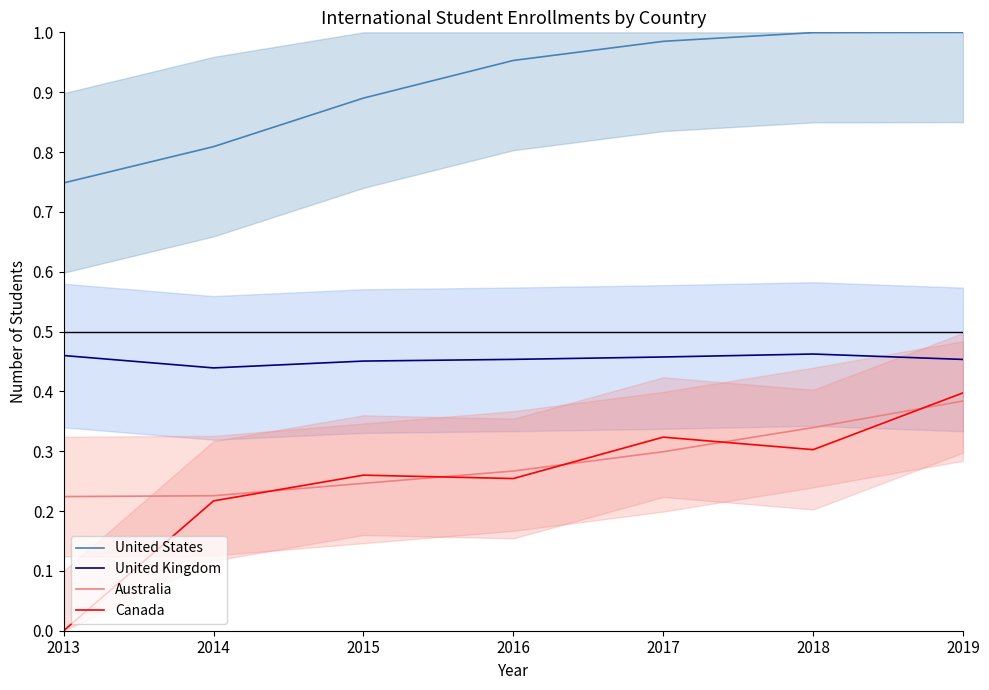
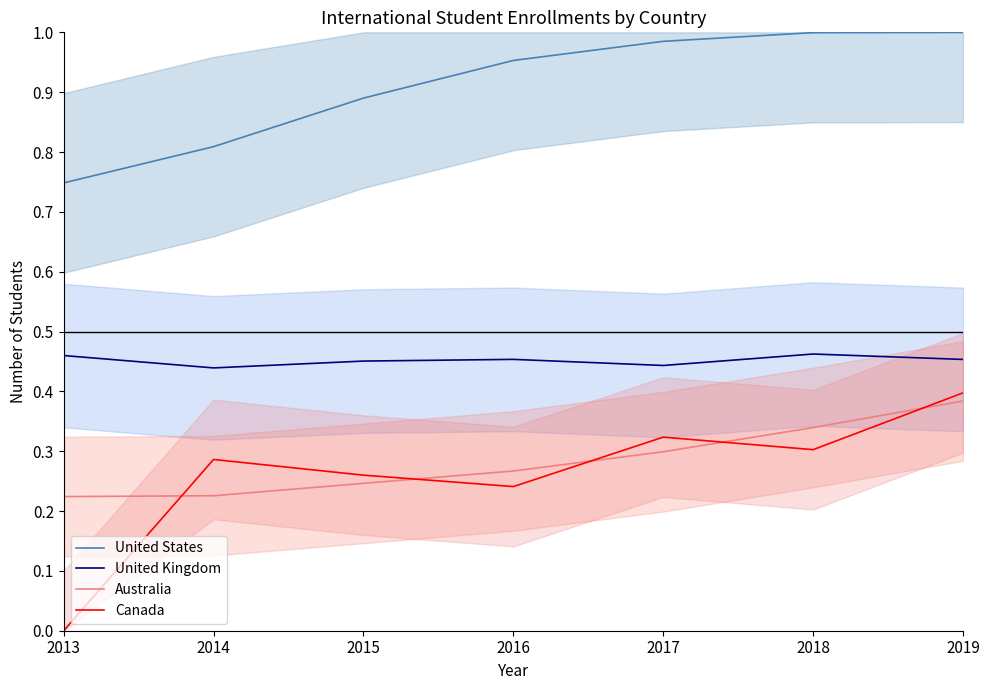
Canada, 2014: 0.22 -> 0.29
Canada, 2016: 0.25 -> 0.24
United Kingdom, 2017: 0.46 -> 0.44
